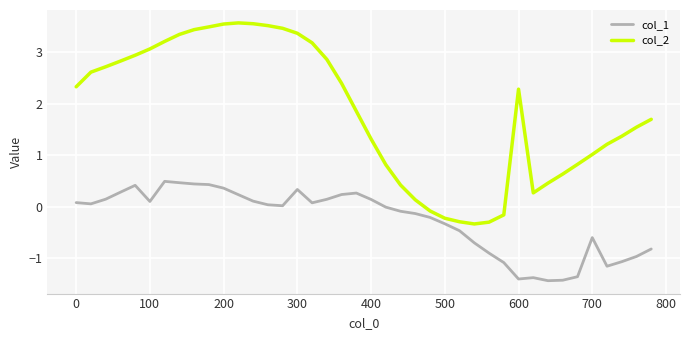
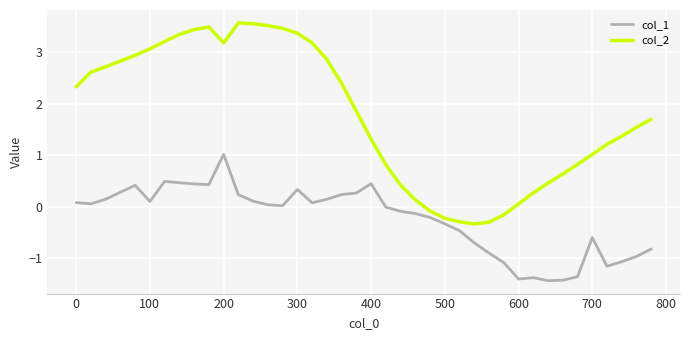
col_1, 200: 0.4 -> 1.0
col_2, 200: 3.5 -> 3.2
col_1, 400: 0.1 -> 0.4
col_2, 600: 2.3 -> 0.1
